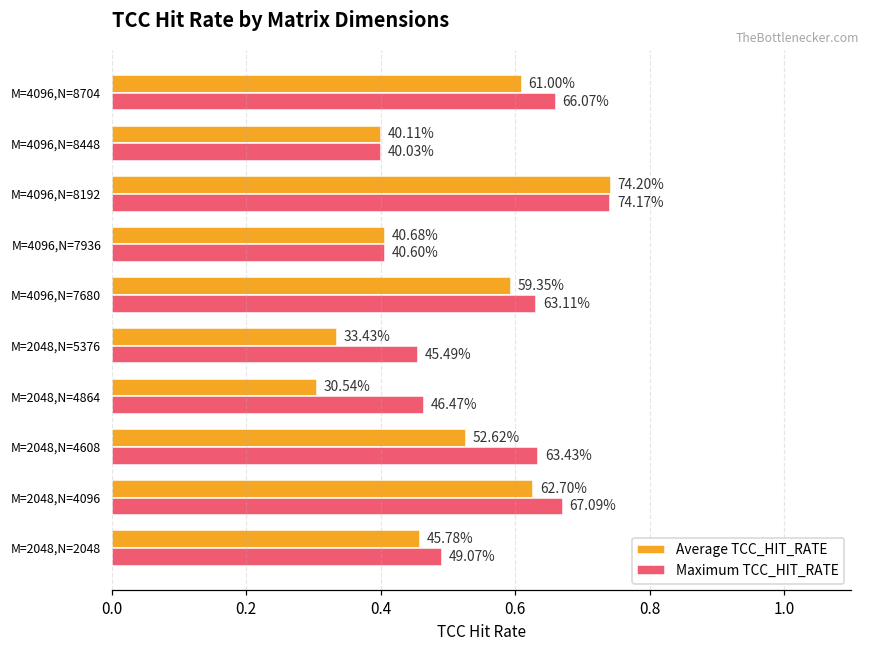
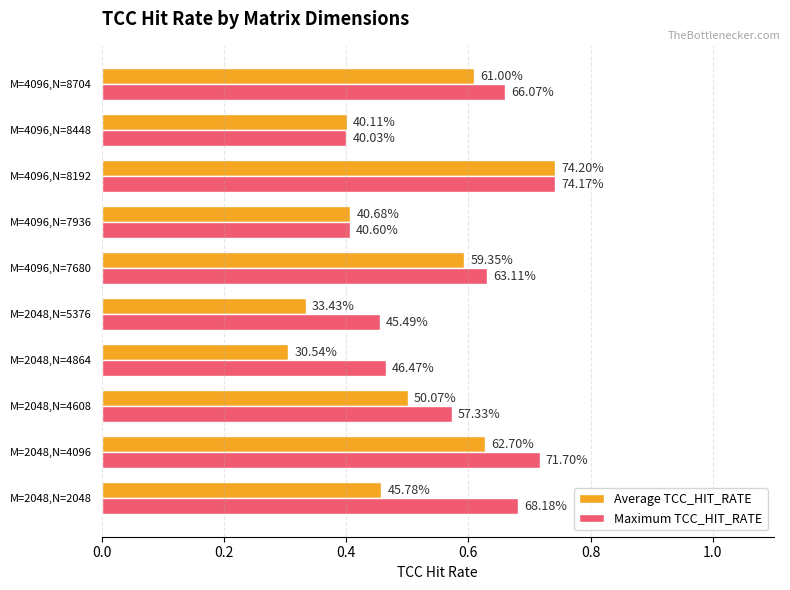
Average TCC_HIT_RATE, M=2048,N=4608: 52.62% -> 50.07%
Maximum TCC_HIT_RATE, M=2048,N=4608: 63.43% -> 57.33%
Maximum TCC_HIT_RATE, M=2048,N=4096: 67.09% -> 71.70%
Maximum TCC_HIT_RATE, M=2048,N=2048: 49.07% -> 68.18%
